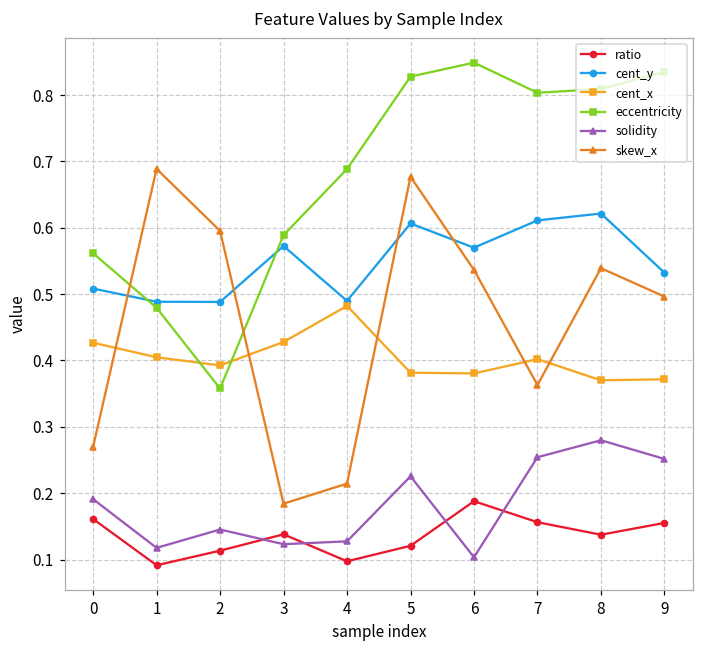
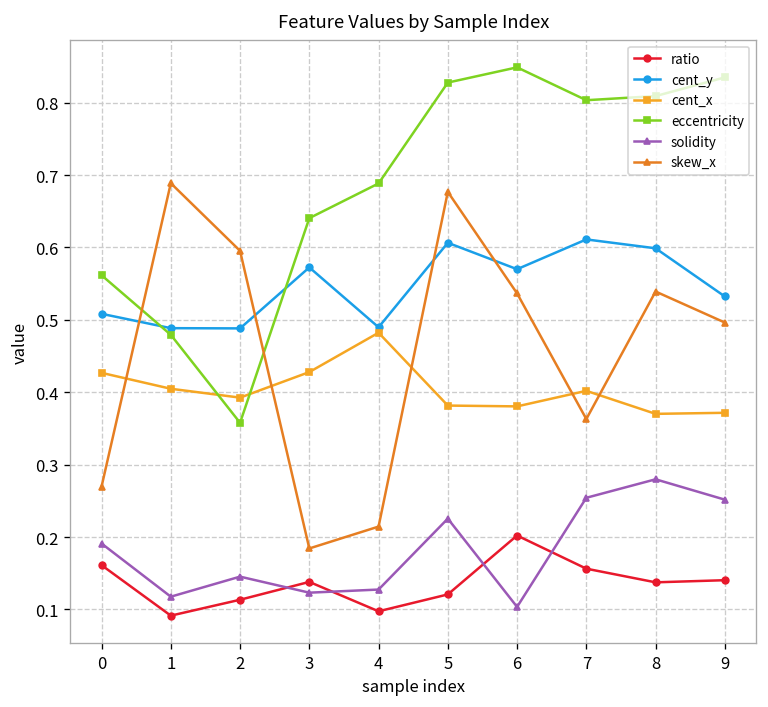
eccentricity, 3: 0.59 -> 0.64
ratio, 6: 0.19 -> 0.20
cent_y, 8: 0.62 -> 0.60
ratio, 9: 0.16 -> 0.14
